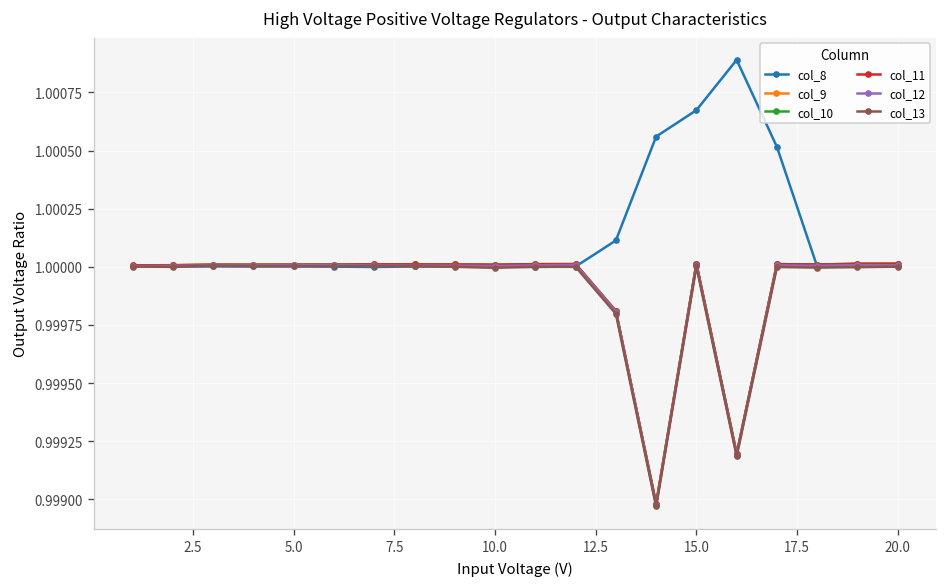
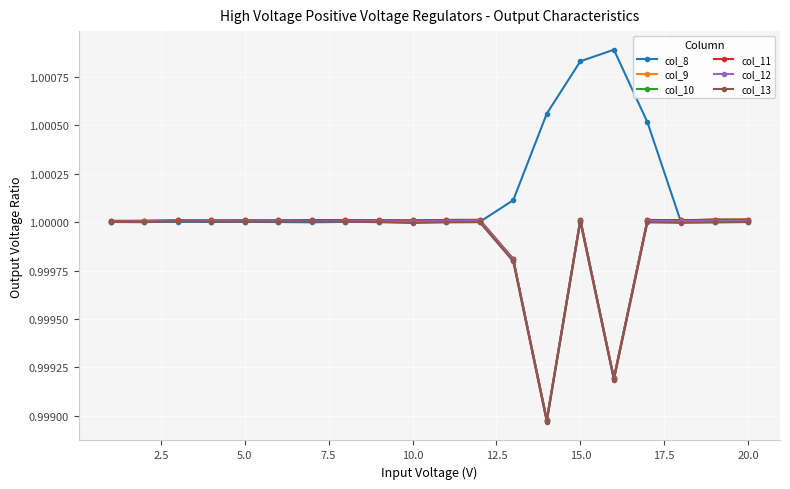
col_8, 15.0: 1.00067 -> 1.00083
